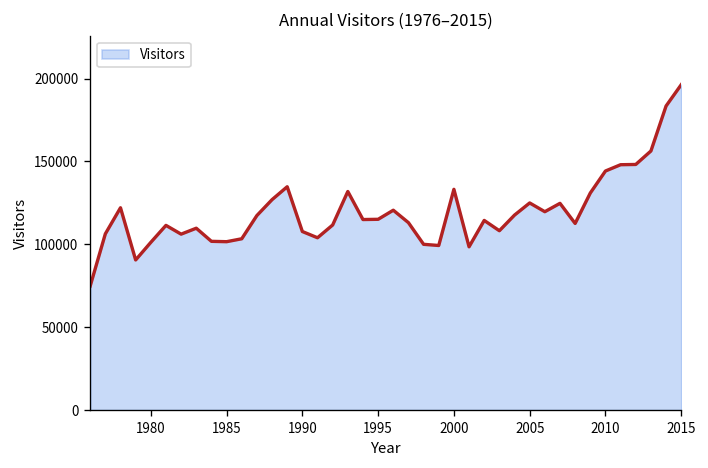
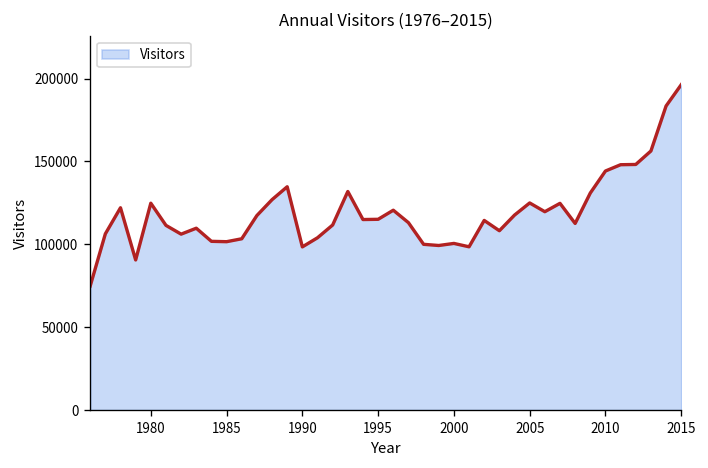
1980: 101000 -> 125000
1990: 108000 -> 98000
2000: 133000 -> 101000
